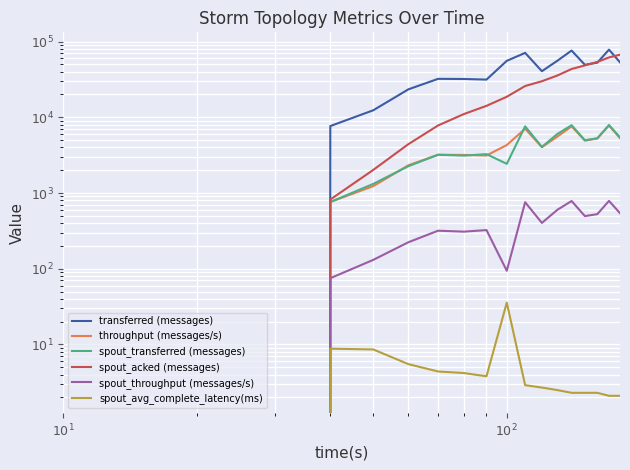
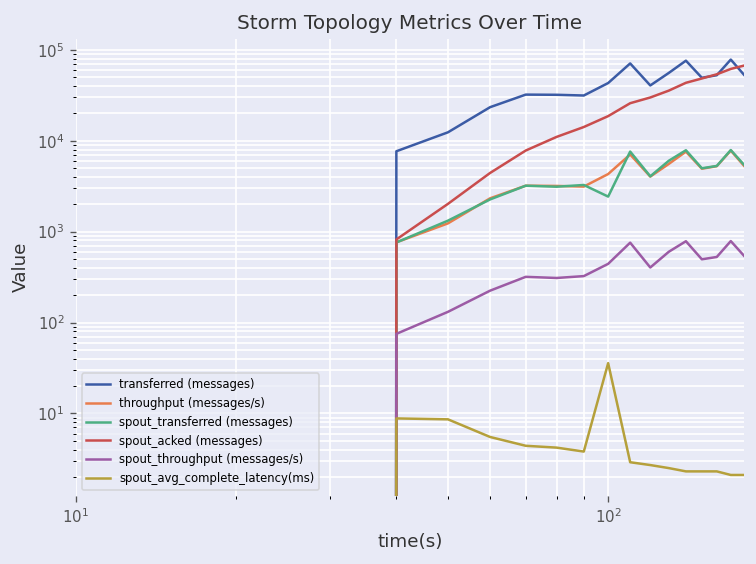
transferred (messages), 10^2: 60000 -> 40000
spout_throughput (messages/s), 10^2: 90 -> 400
